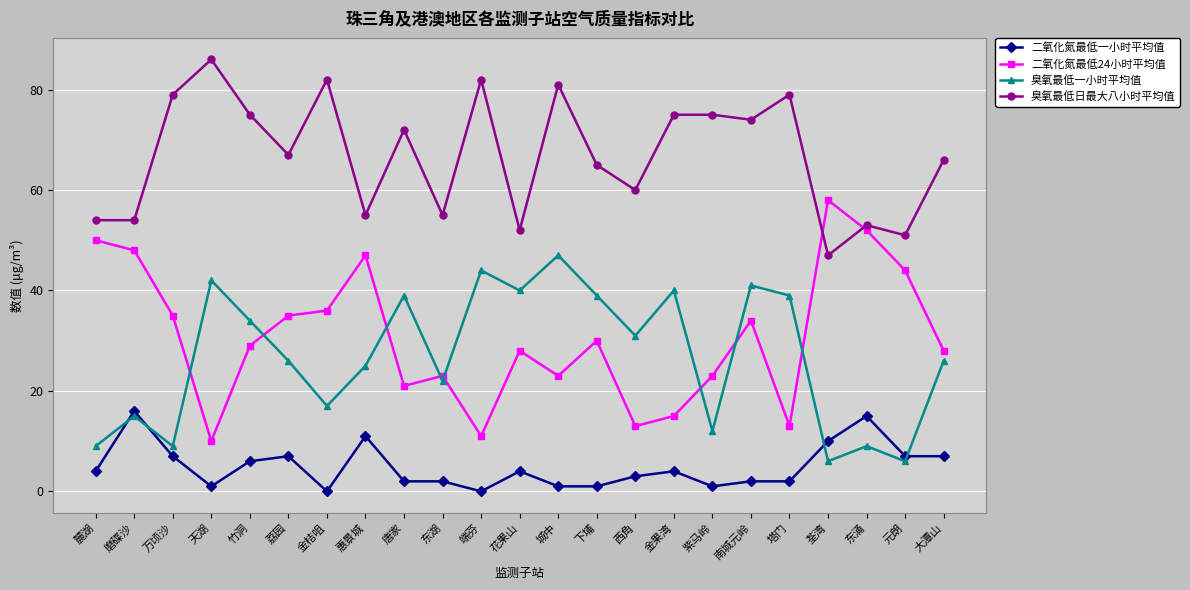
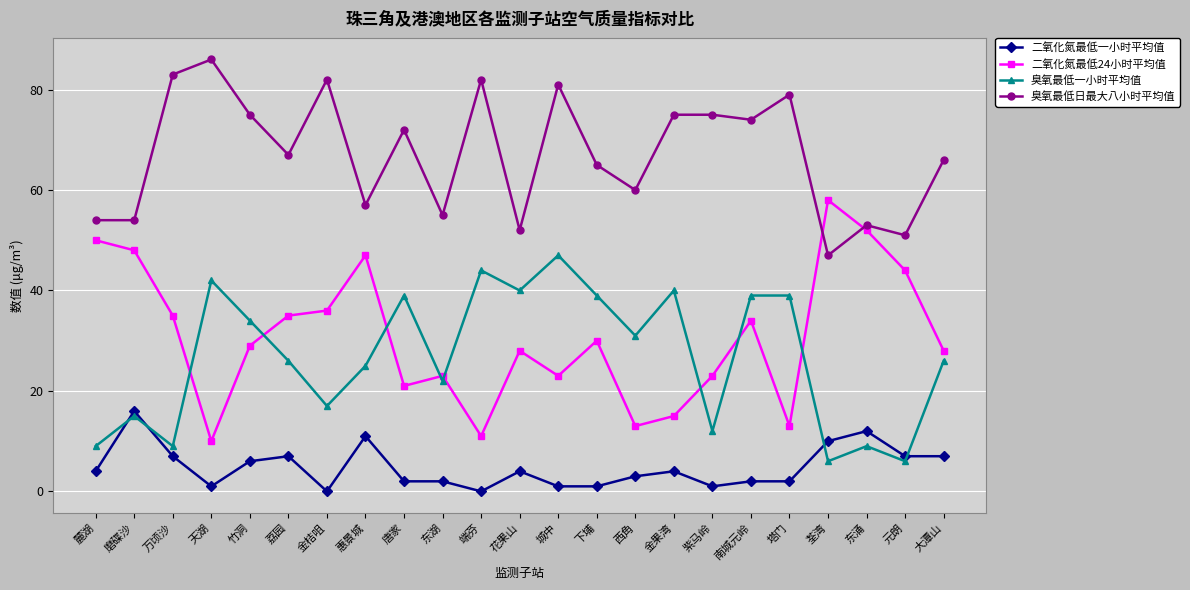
臭氧最低日最大八小时平均值, 万顷沙: 79 -> 83
臭氧最低日最大八小时平均值, 惠景城: 55 -> 57
臭氧最低一小时平均值, 南城元岭: 41 -> 39
二氧化氮最低一小时平均值, 东涌: 15 -> 12
